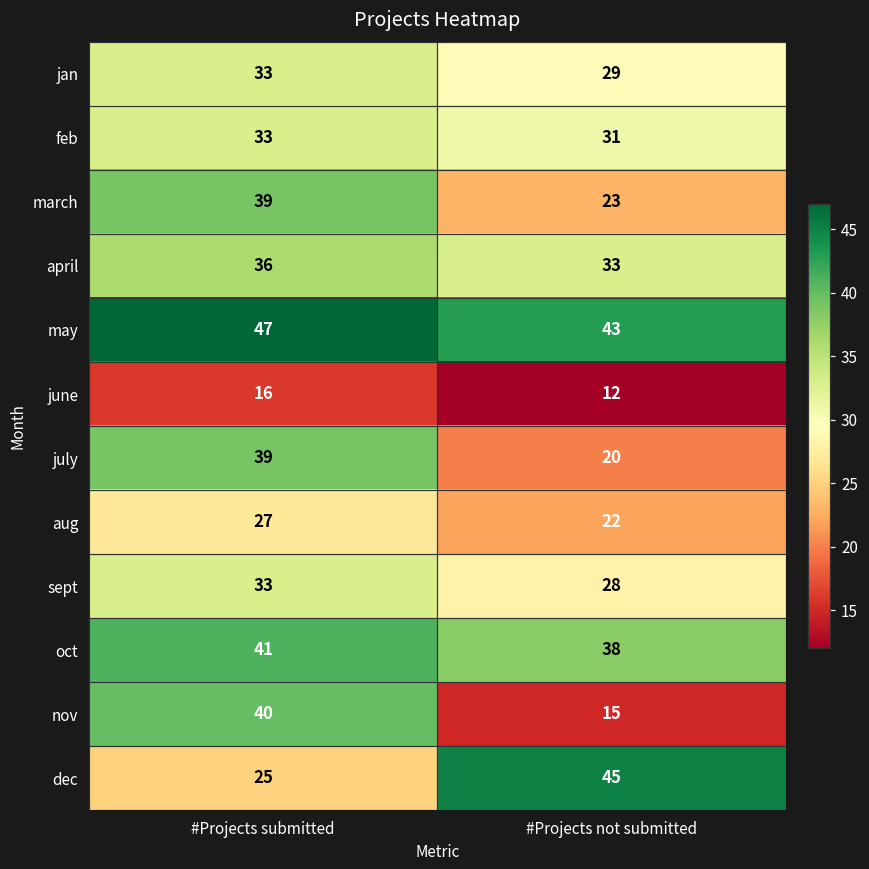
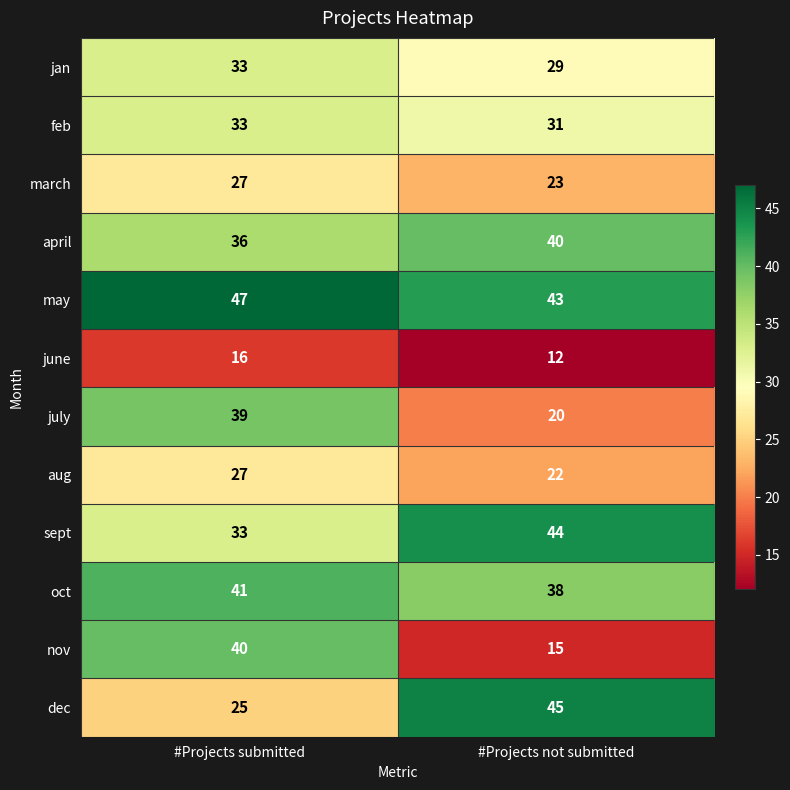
march, #Projects submitted: 39 -> 27
april, #Projects not submitted: 33 -> 40
sept, #Projects not submitted: 28 -> 44
